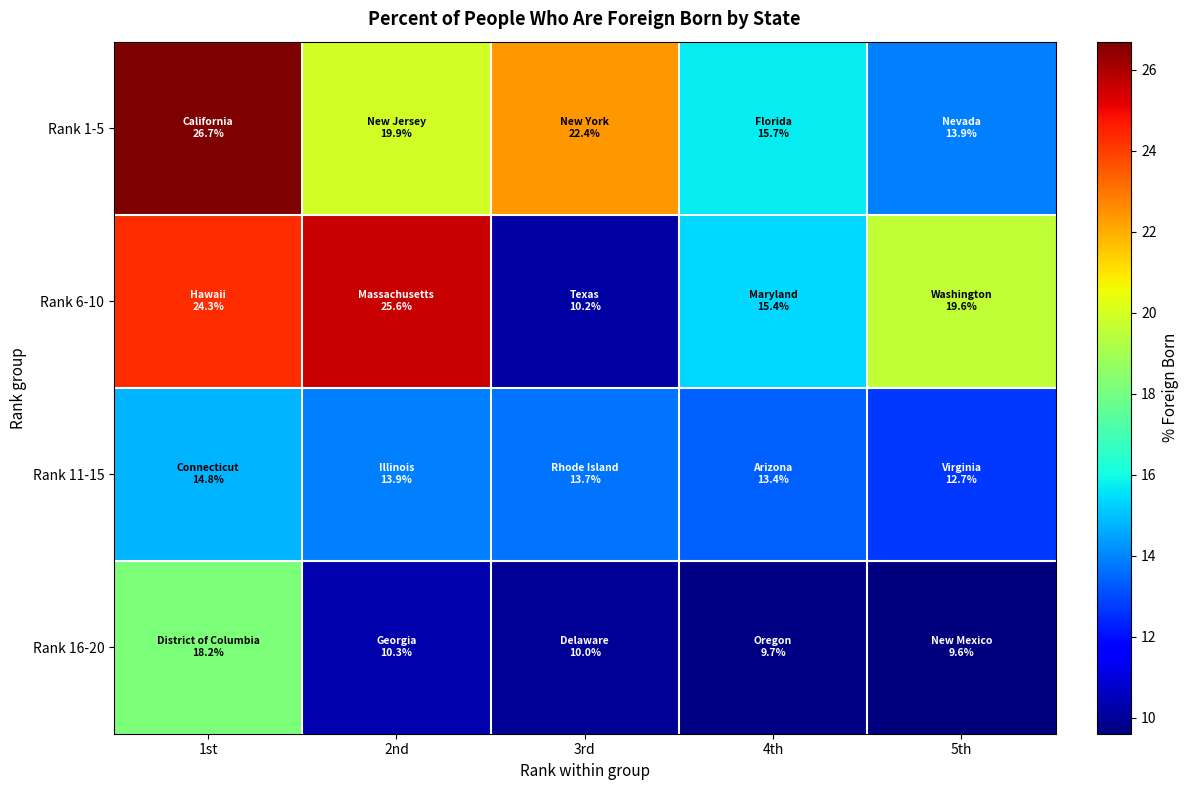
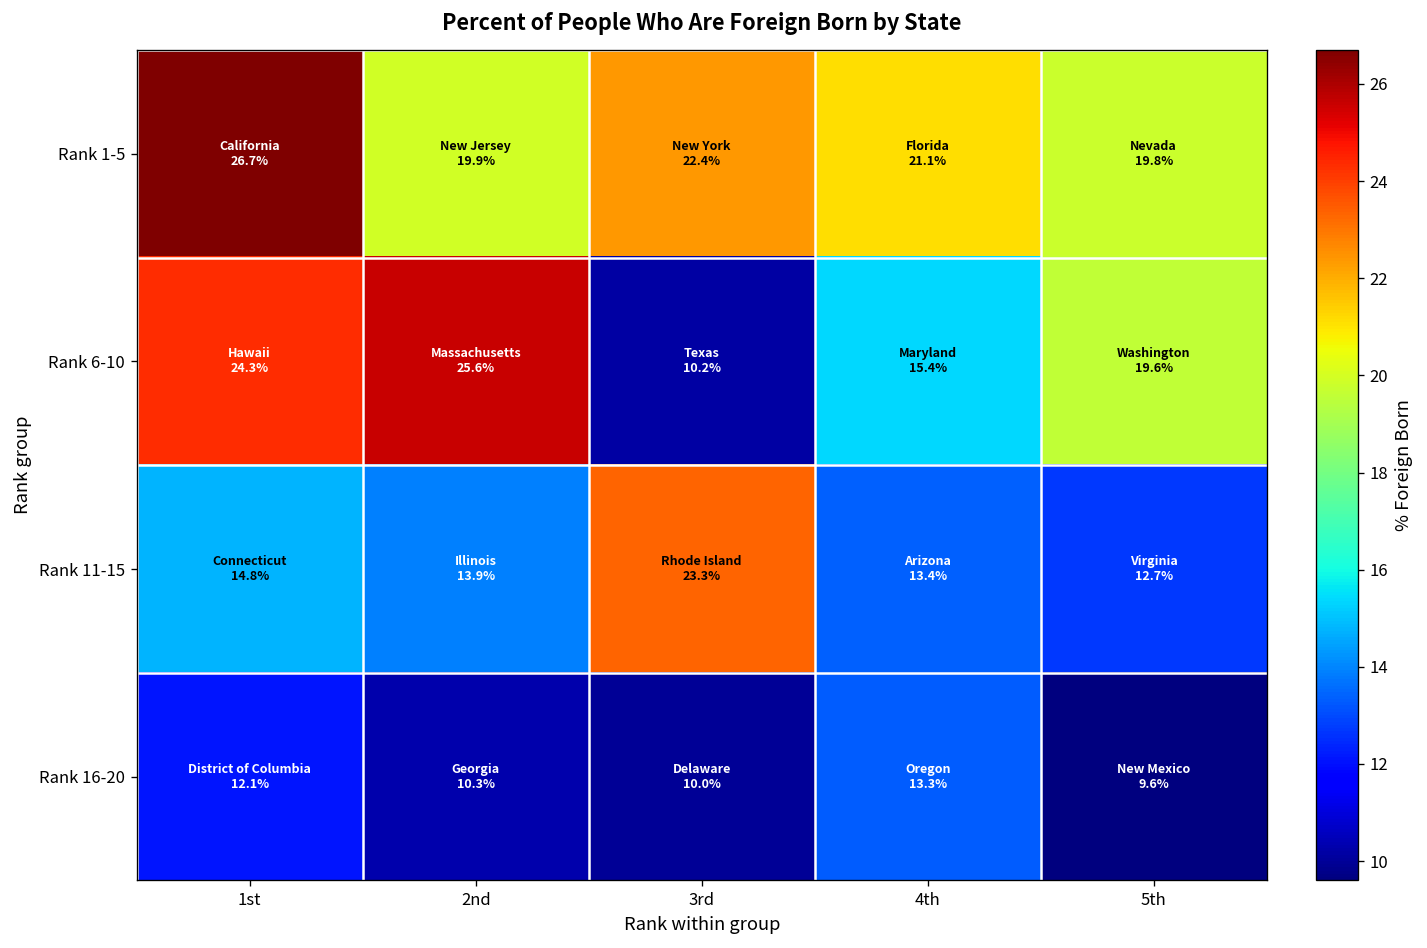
Rank 1-5, 4th: 15.7% -> 21.1%
Rank 1-5, 5th: 13.9% -> 19.8%
Rank 11-15, 3rd: 13.7% -> 23.3%
Rank 16-20, 1st: 18.2% -> 12.1%
Rank 16-20, 4th: 9.7% -> 13.3%
